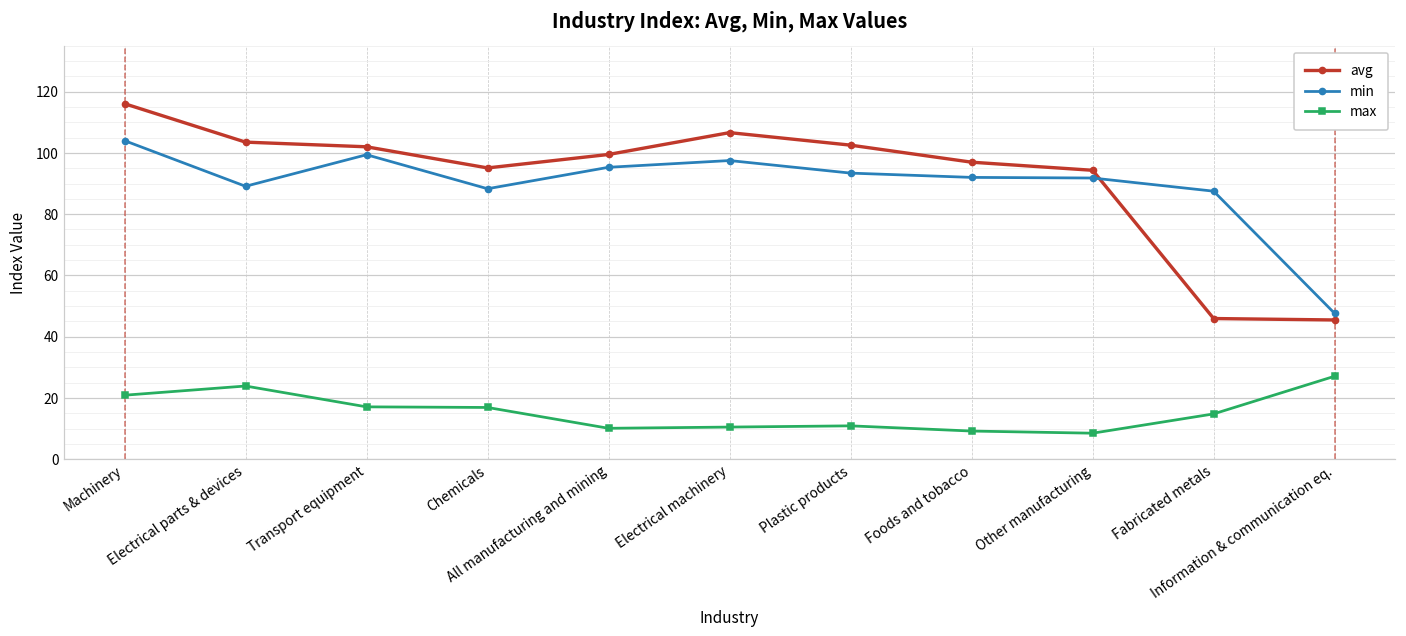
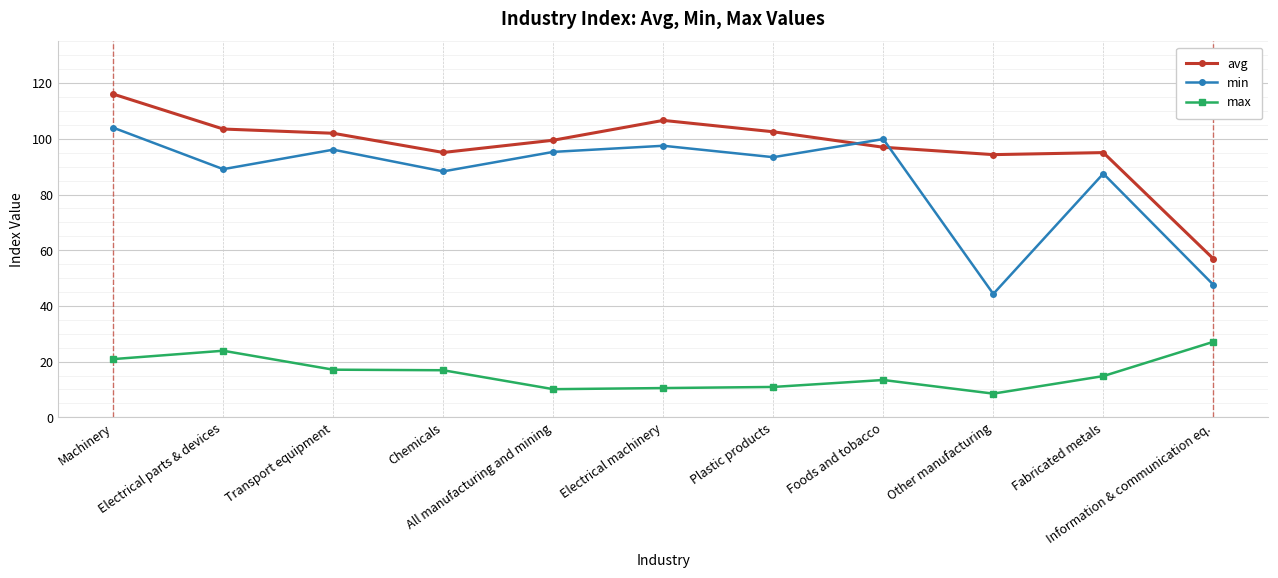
min, Transport equipment: 99 -> 96
min, Foods and tobacco: 92 -> 100
max, Foods and tobacco: 9 -> 13
min, Other manufacturing: 92 -> 44
avg, Fabricated metals: 46 -> 95
avg, Information & communication eq.: 45 -> 57
